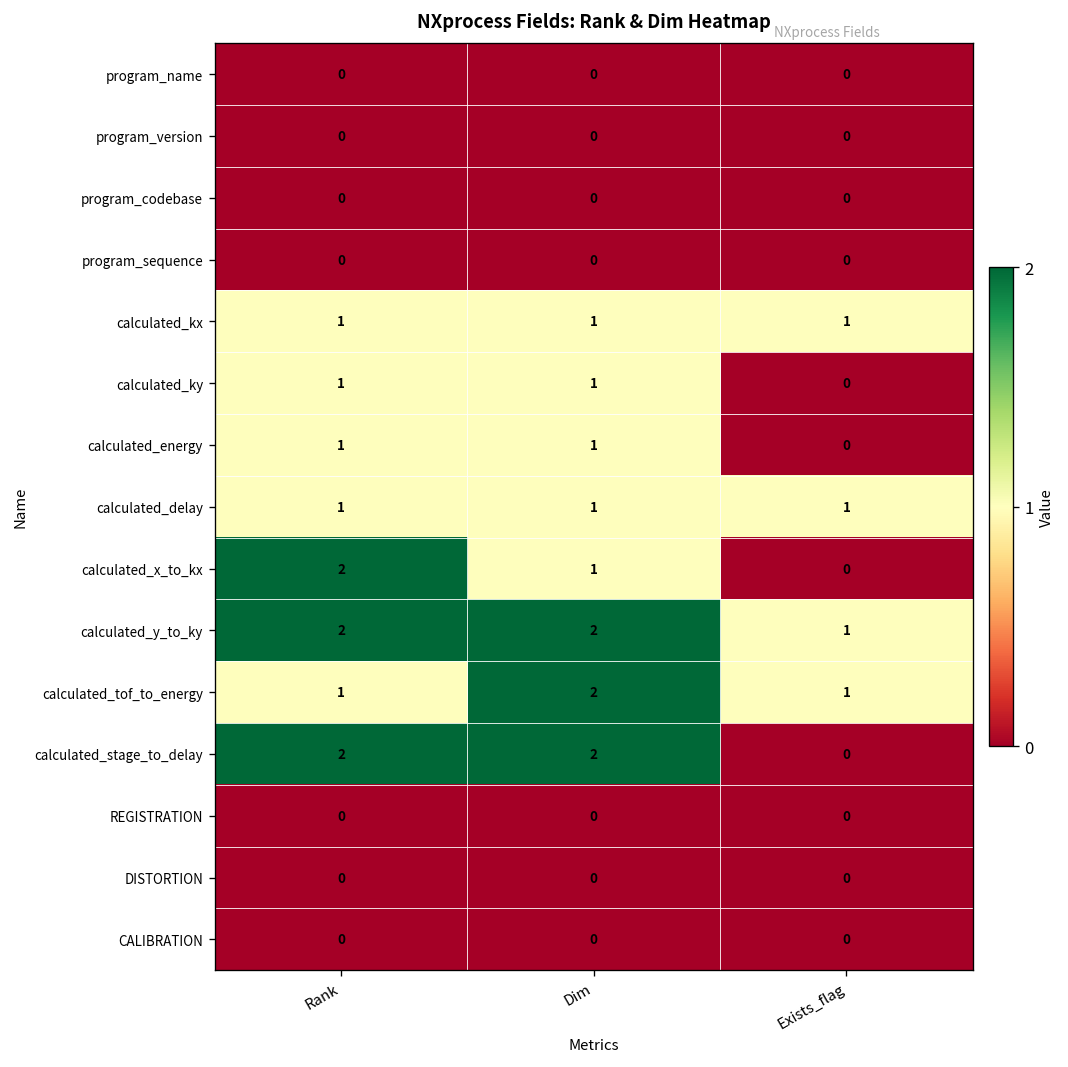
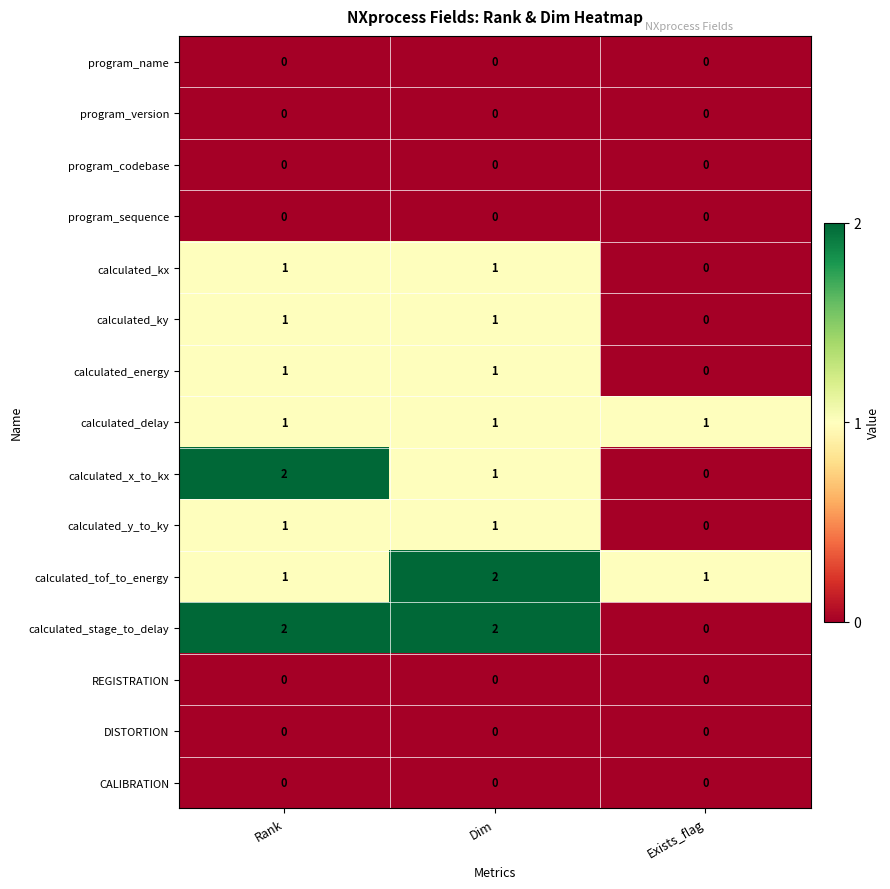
calculated_kx, Exists_flag: 1 -> 0
calculated_y_to_ky, Rank: 2 -> 1
calculated_y_to_ky, Dim: 2 -> 1
calculated_y_to_ky, Exists_flag: 1 -> 0
